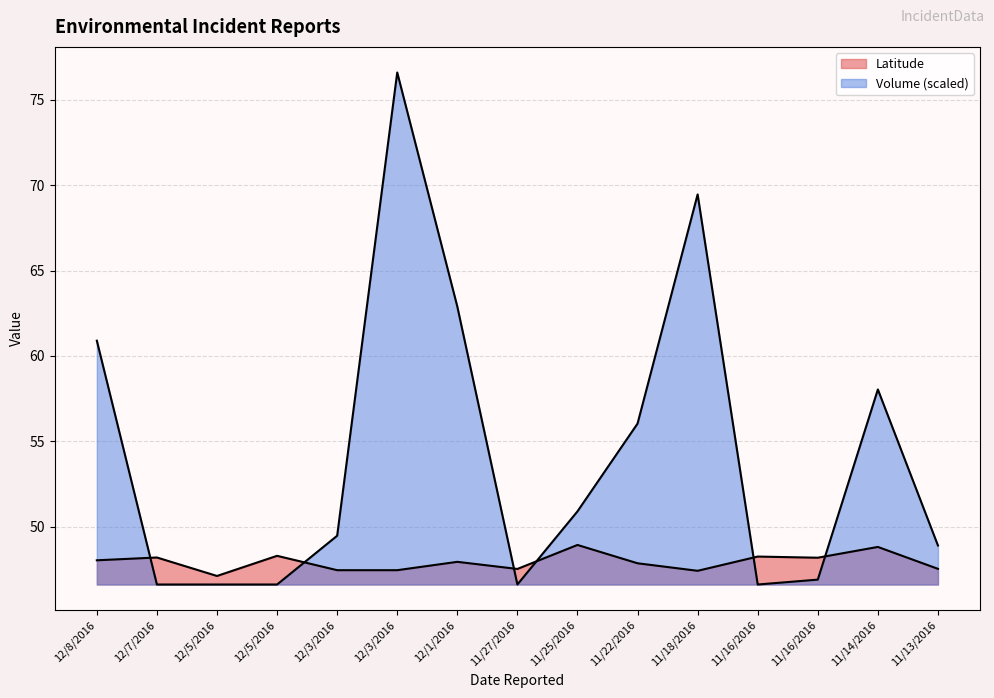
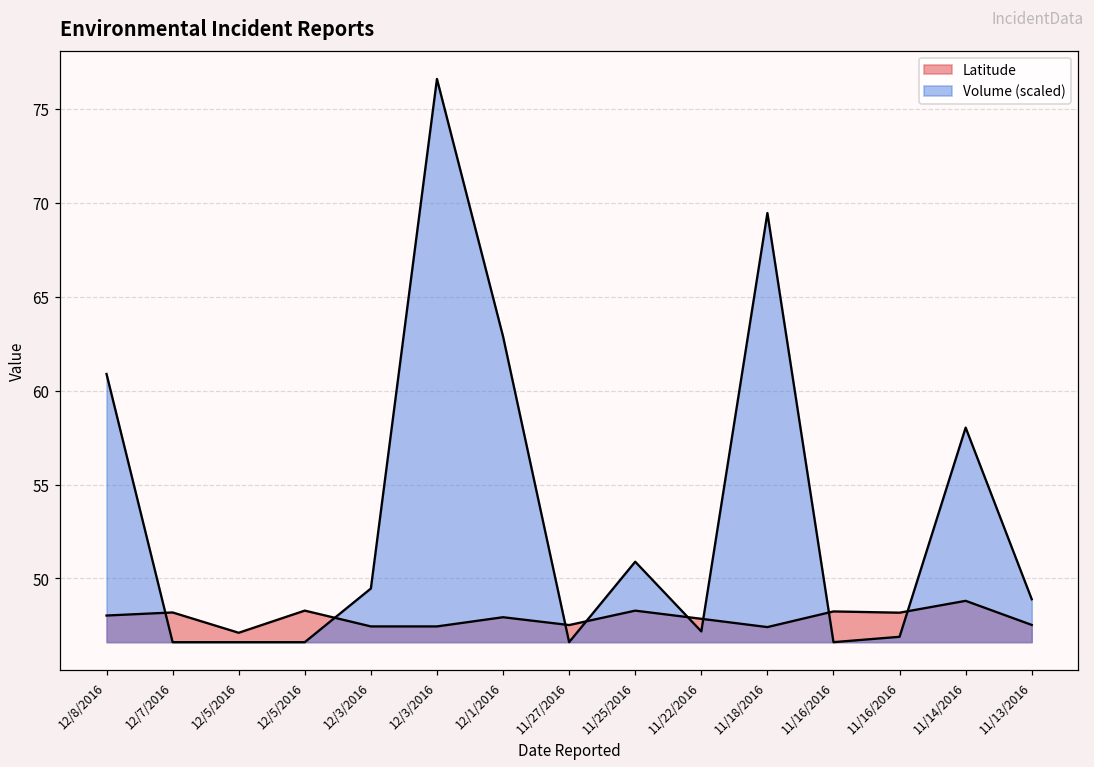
Latitude, 11/25/2016: 48.9 -> 48.3
Volume (scaled), 11/22/2016: 56.0 -> 47.2
